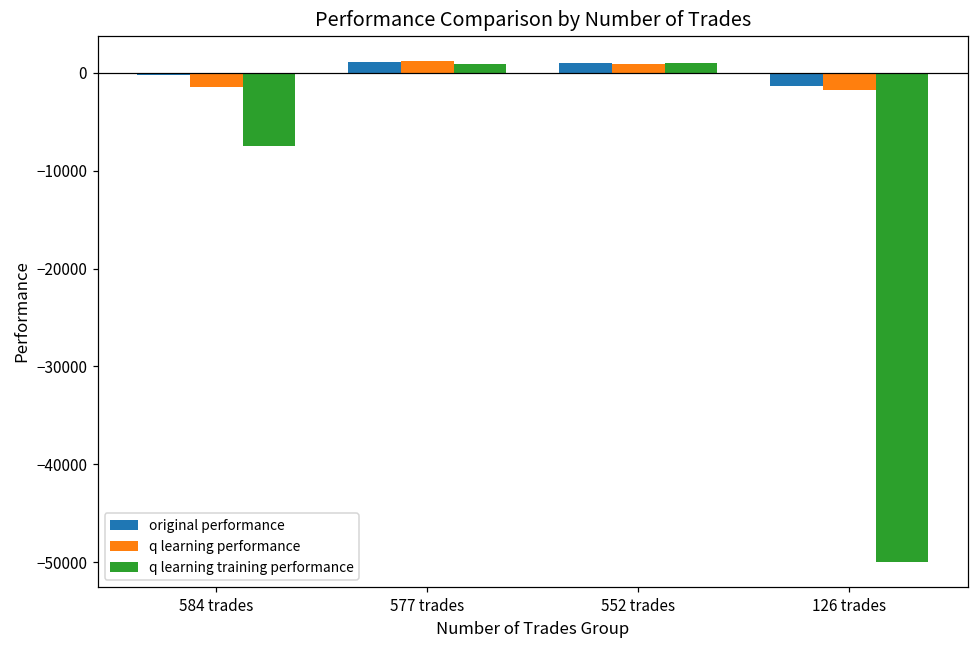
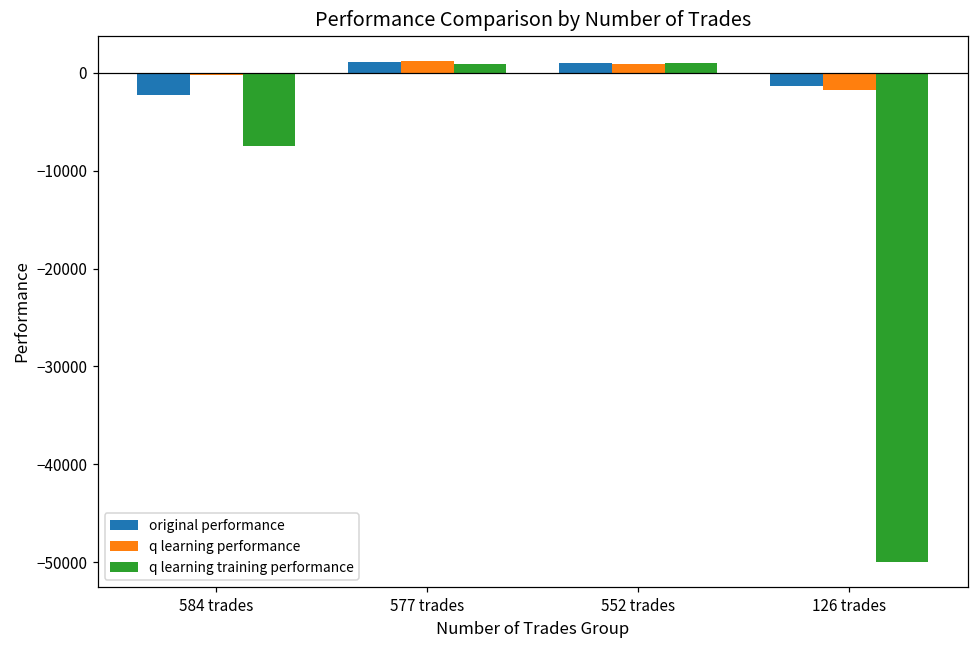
original performance, 584 trades: 0 -> -2000
q learning performance, 584 trades: -1000 -> 0
